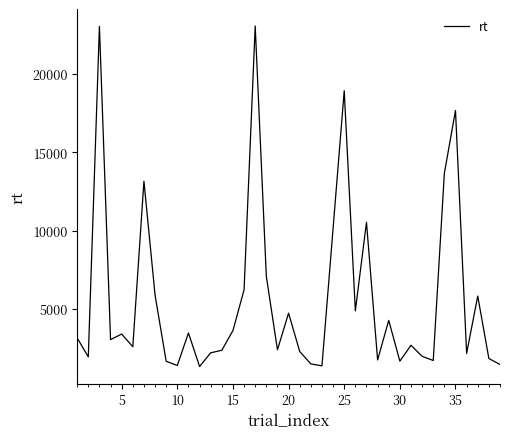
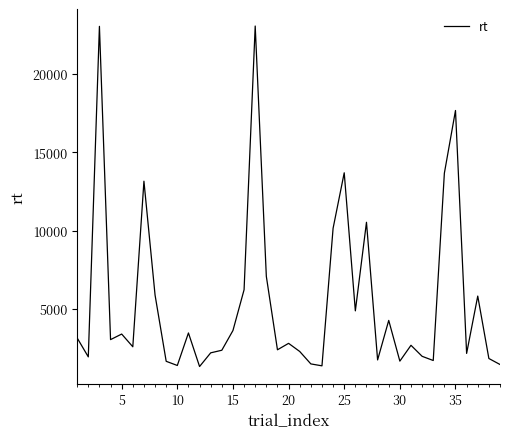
20: 4700 -> 2800
25: 18900 -> 13700
